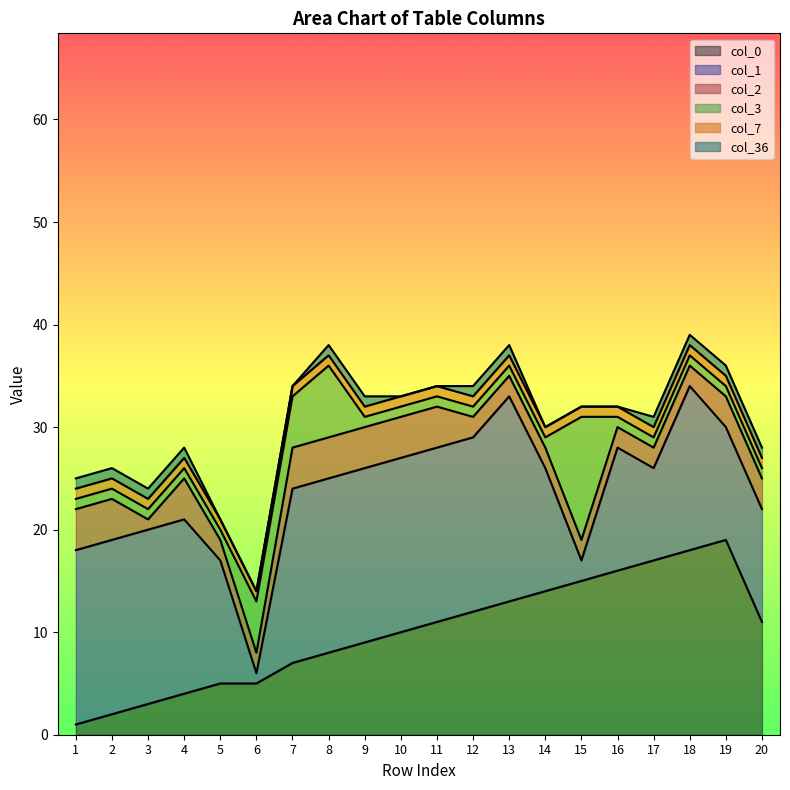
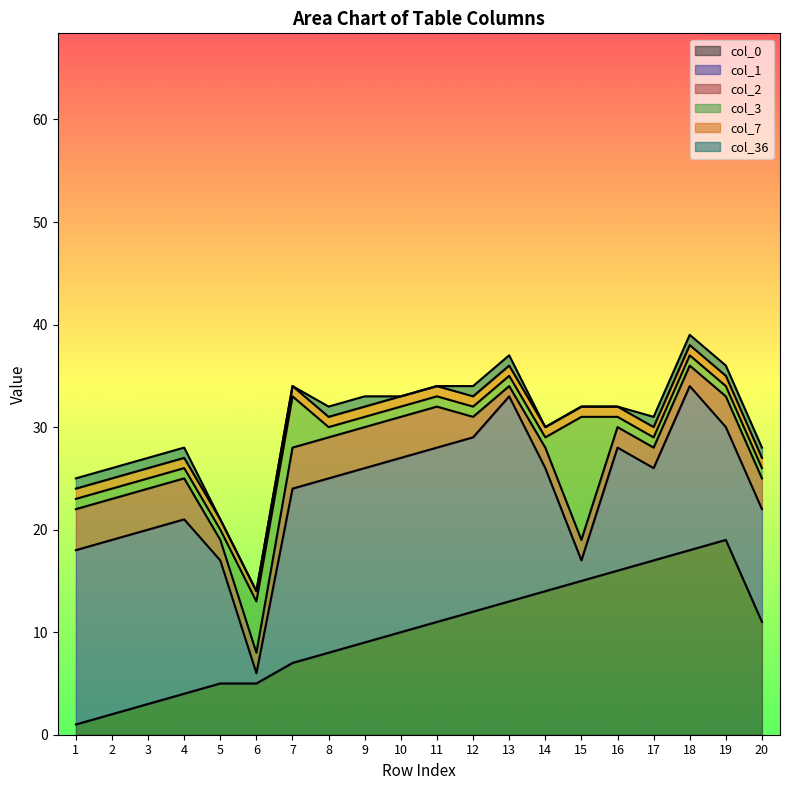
col_2, 3: 1 -> 4
col_3, 8: 7 -> 1
col_2, 13: 2 -> 1
